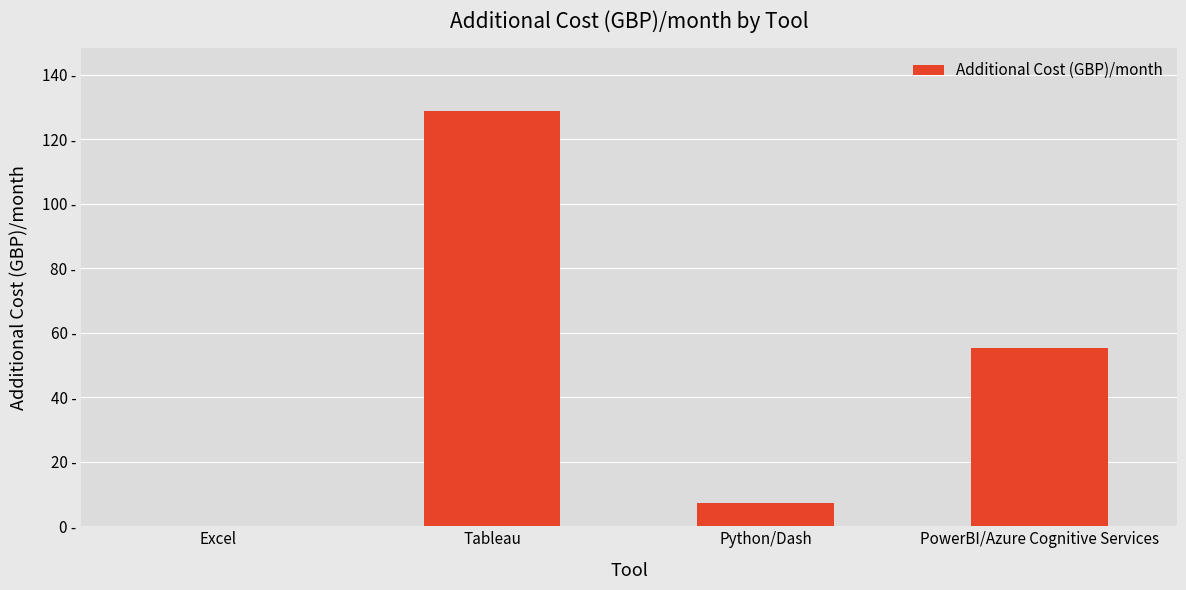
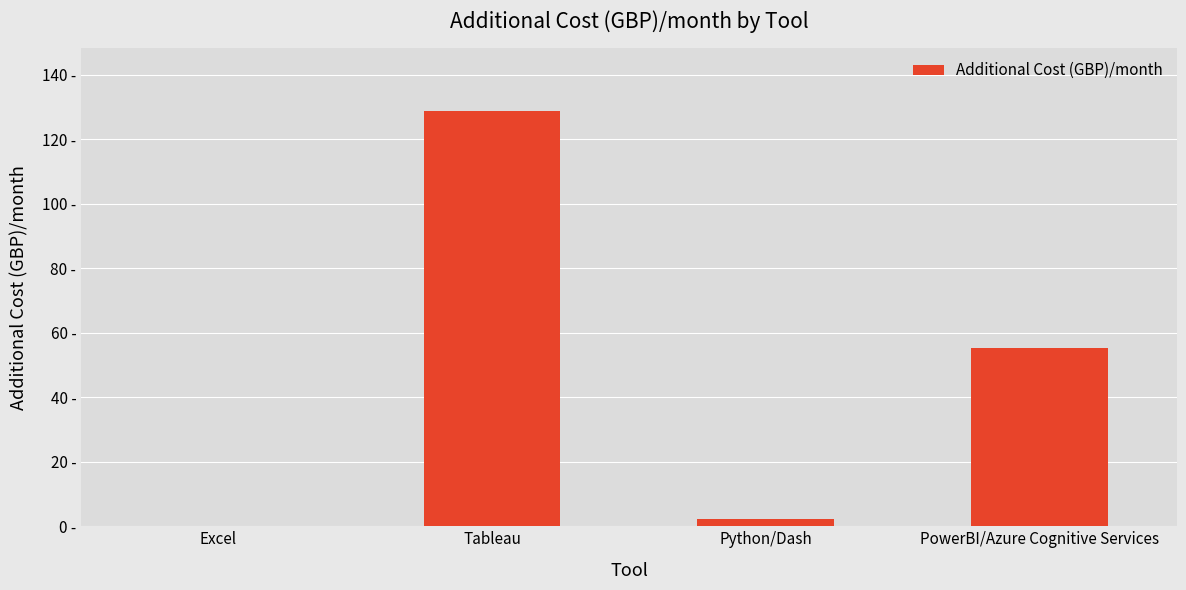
Python/Dash: 7 - -> 2 -
